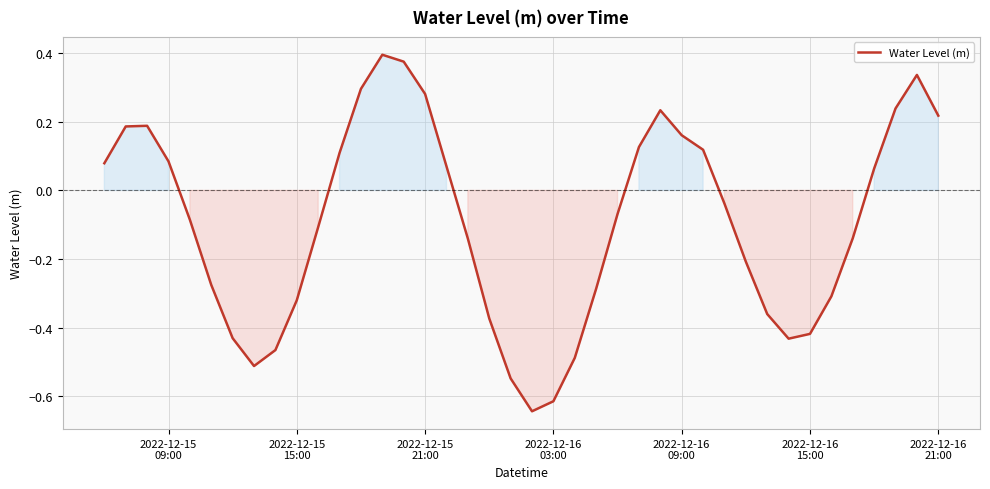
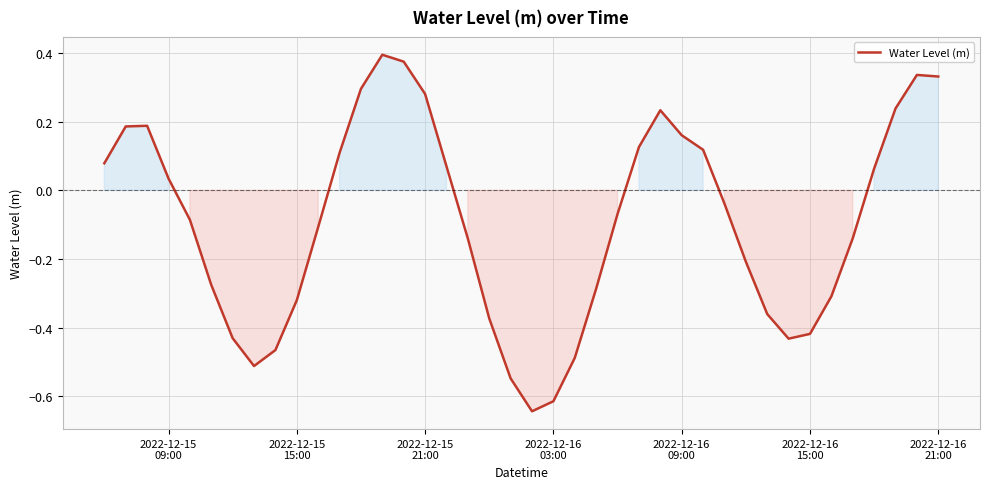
2022-12-15 09:00: 0.08 -> 0.03
2022-12-16 21:00: 0.22 -> 0.33
